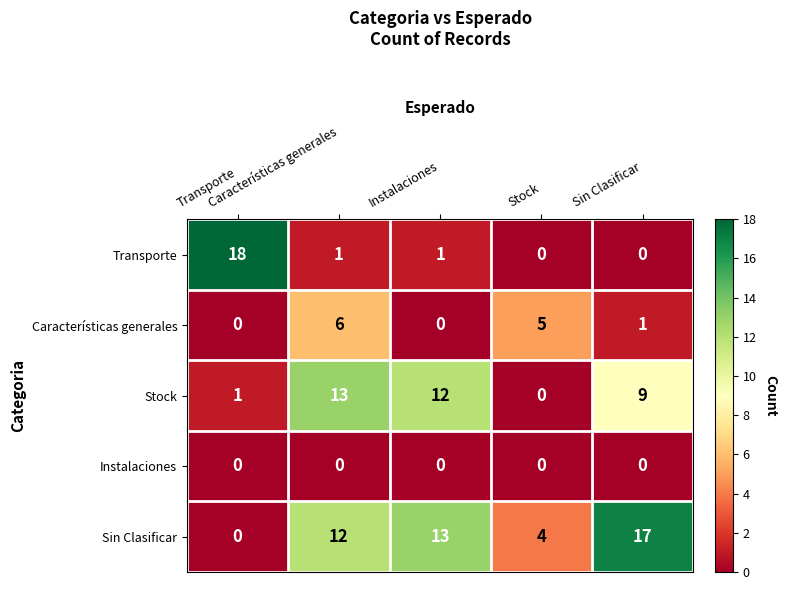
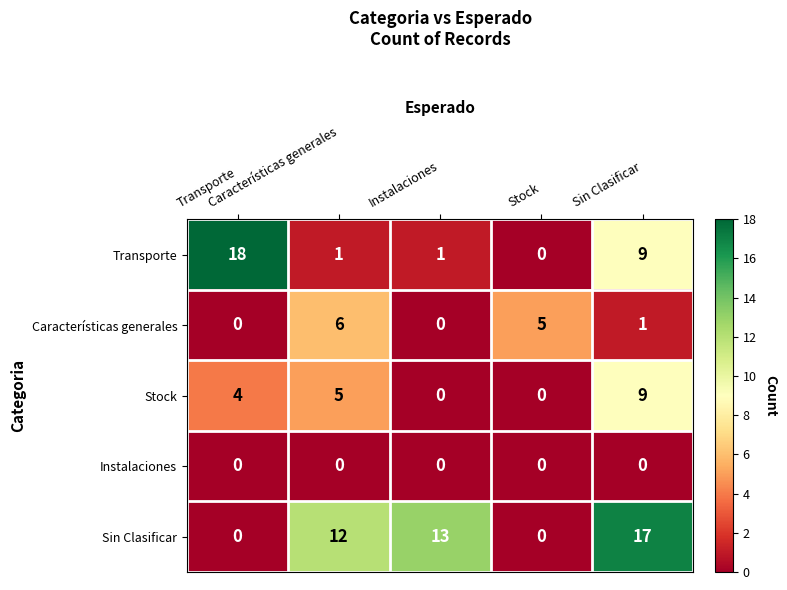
Transporte, Sin Clasificar: 0 -> 9
Stock, Transporte: 1 -> 4
Stock, Características generales: 13 -> 5
Stock, Instalaciones: 12 -> 0
Sin Clasificar, Stock: 4 -> 0
